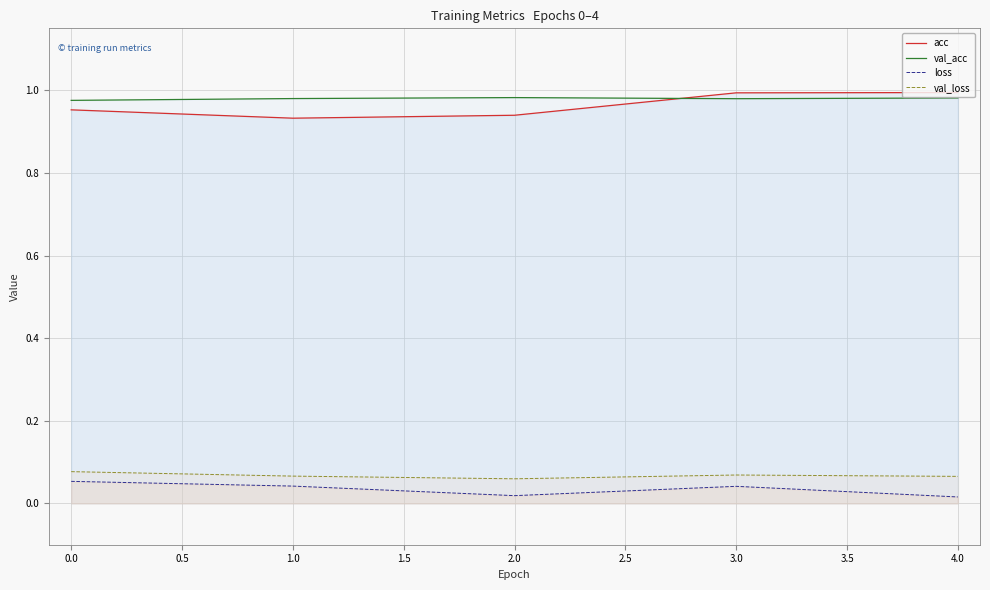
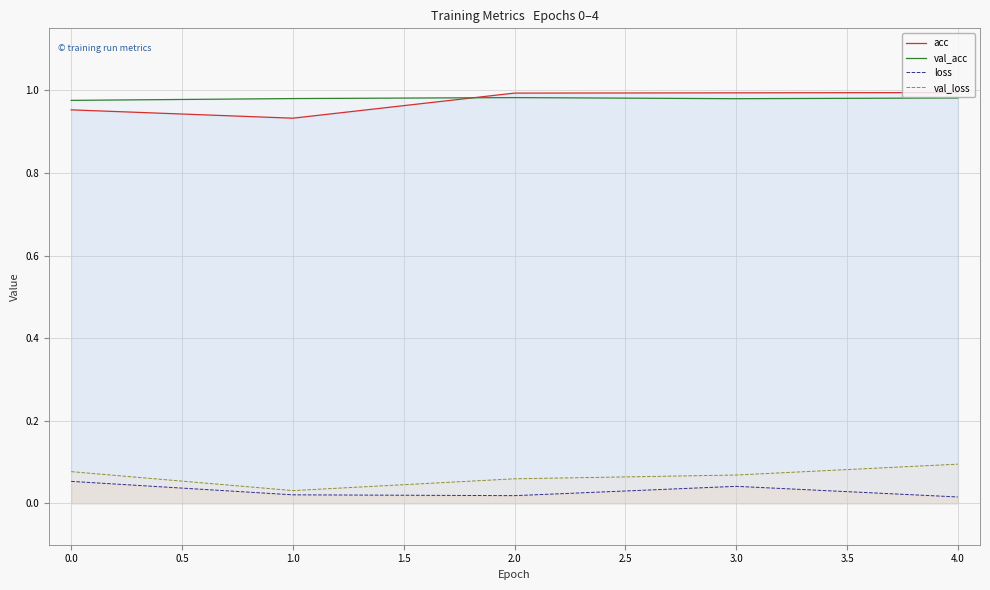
loss, 1.0: 0.04 -> 0.02
val_loss, 1.0: 0.07 -> 0.03
acc, 2.0: 0.94 -> 0.99
val_loss, 4.0: 0.07 -> 0.10
